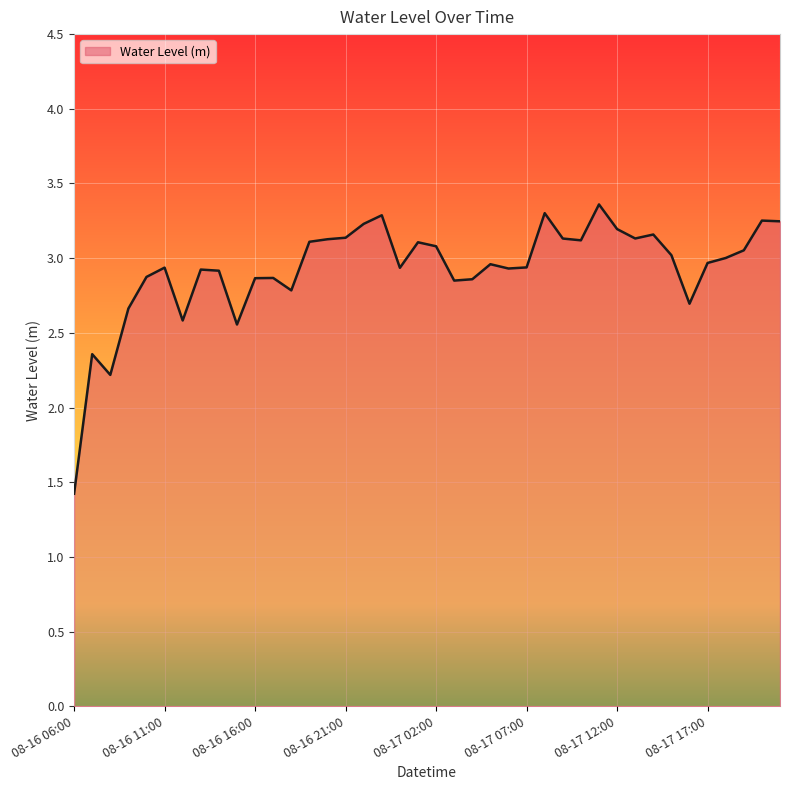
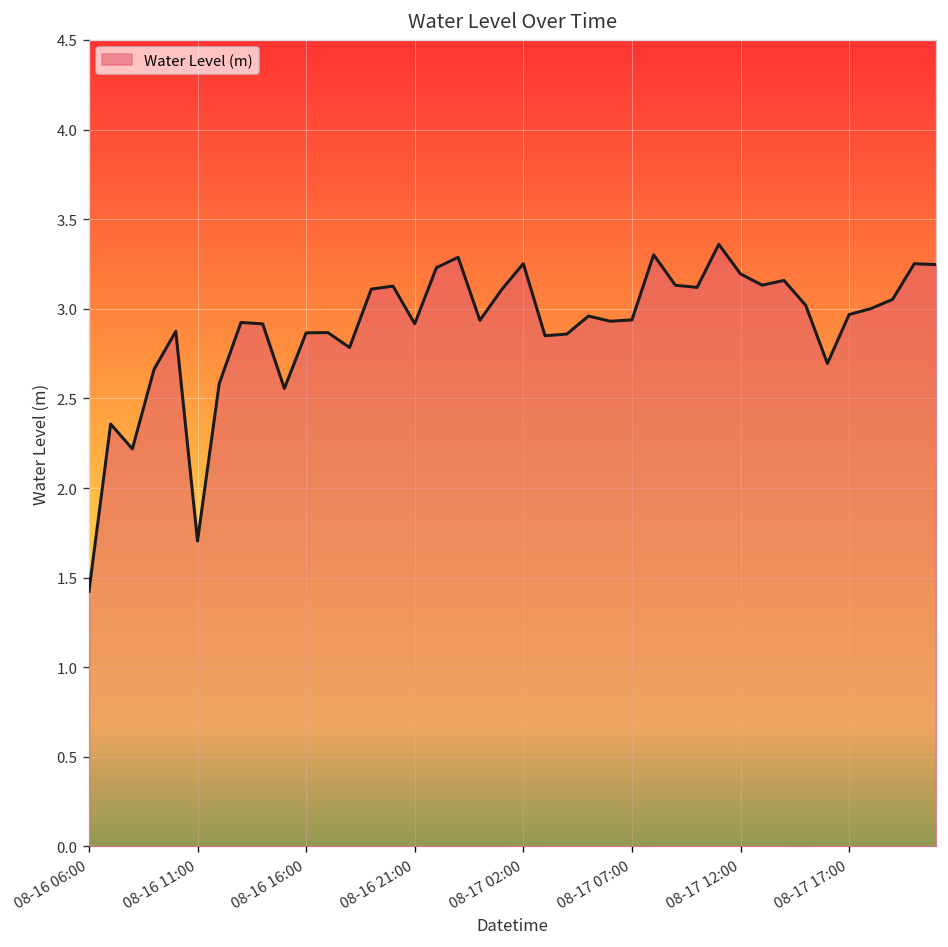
08-16 11:00: 2.94 -> 1.70
08-16 21:00: 3.14 -> 2.92
08-17 02:00: 3.08 -> 3.25
